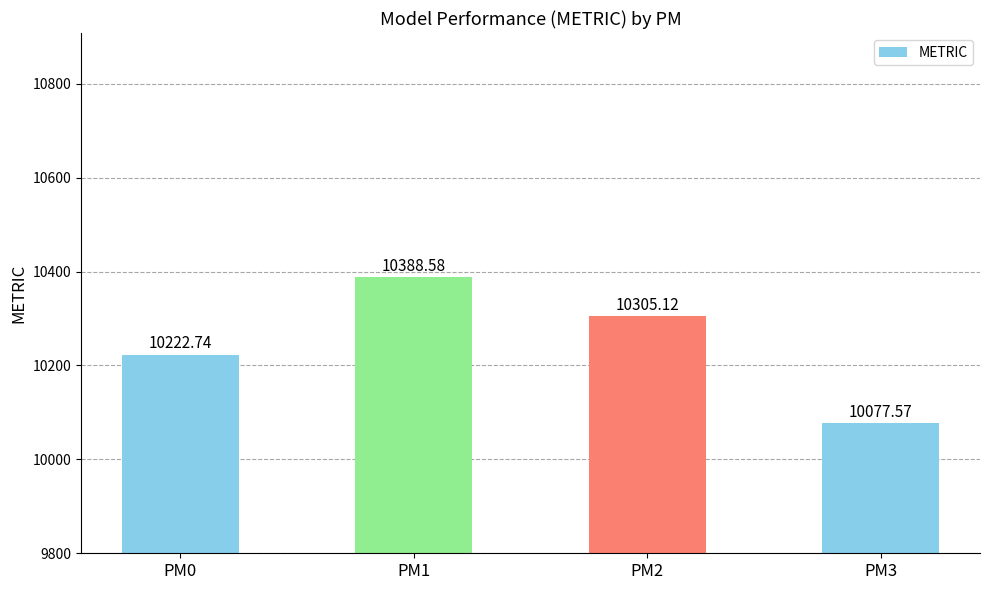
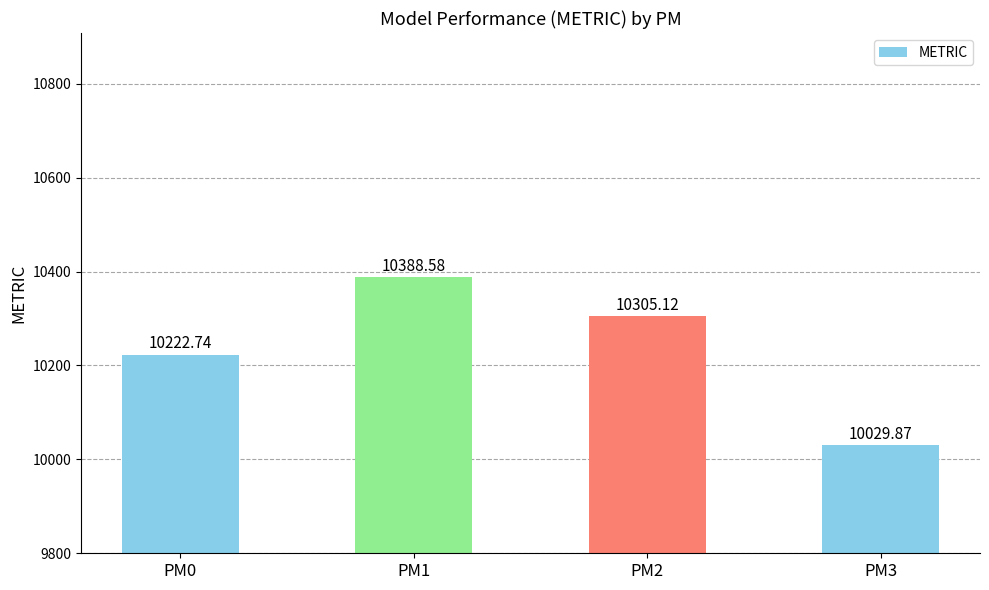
PM3: 10077.57 -> 10029.87
